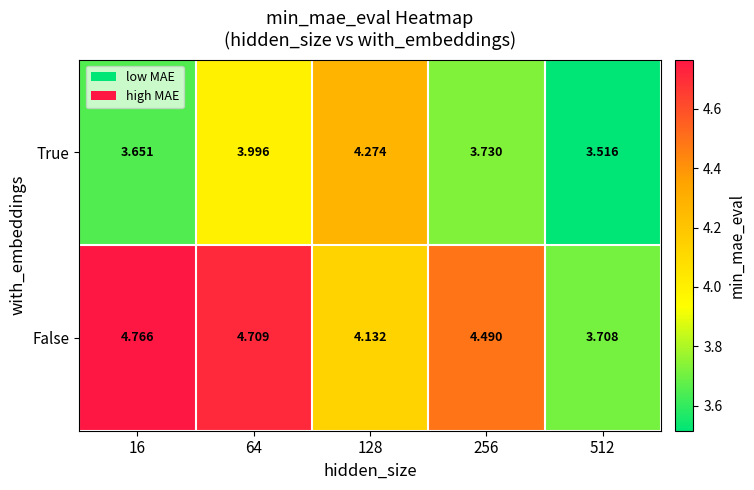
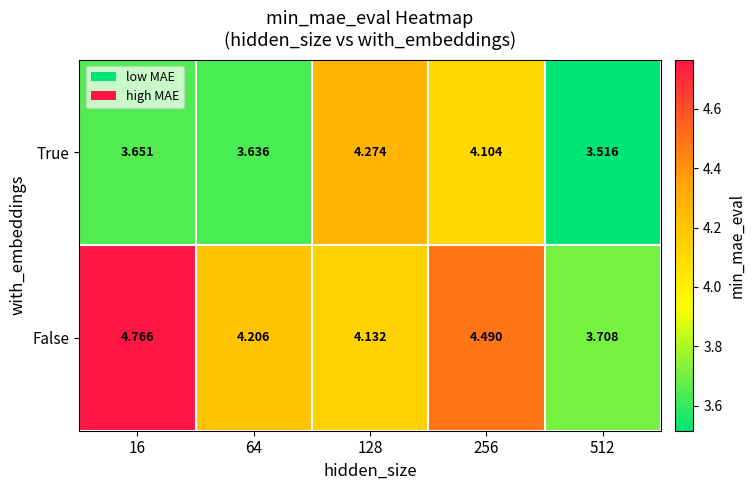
True, 64: 3.996 -> 3.636
True, 256: 3.730 -> 4.104
False, 64: 4.709 -> 4.206
